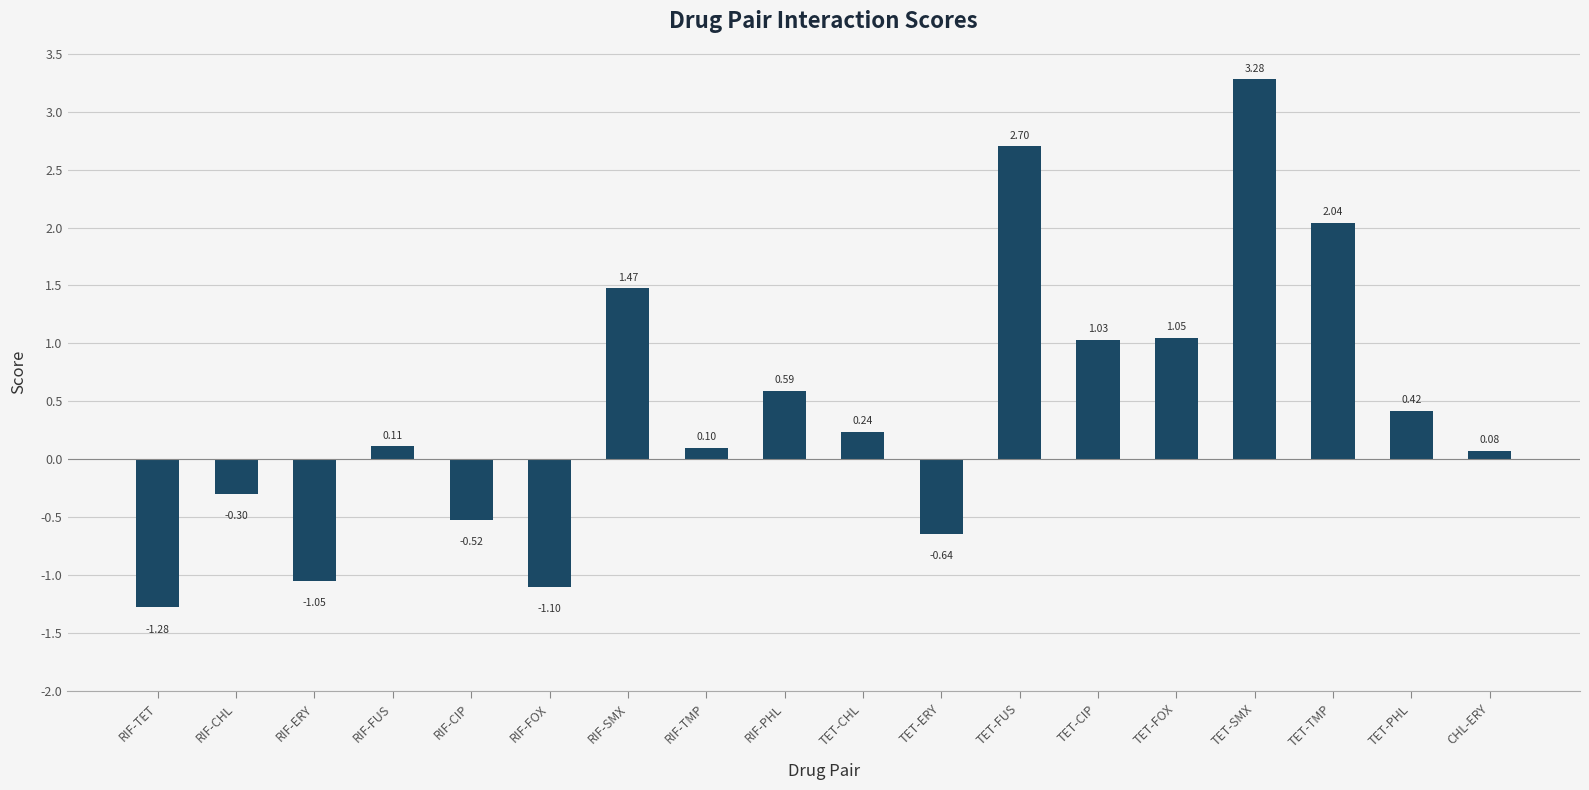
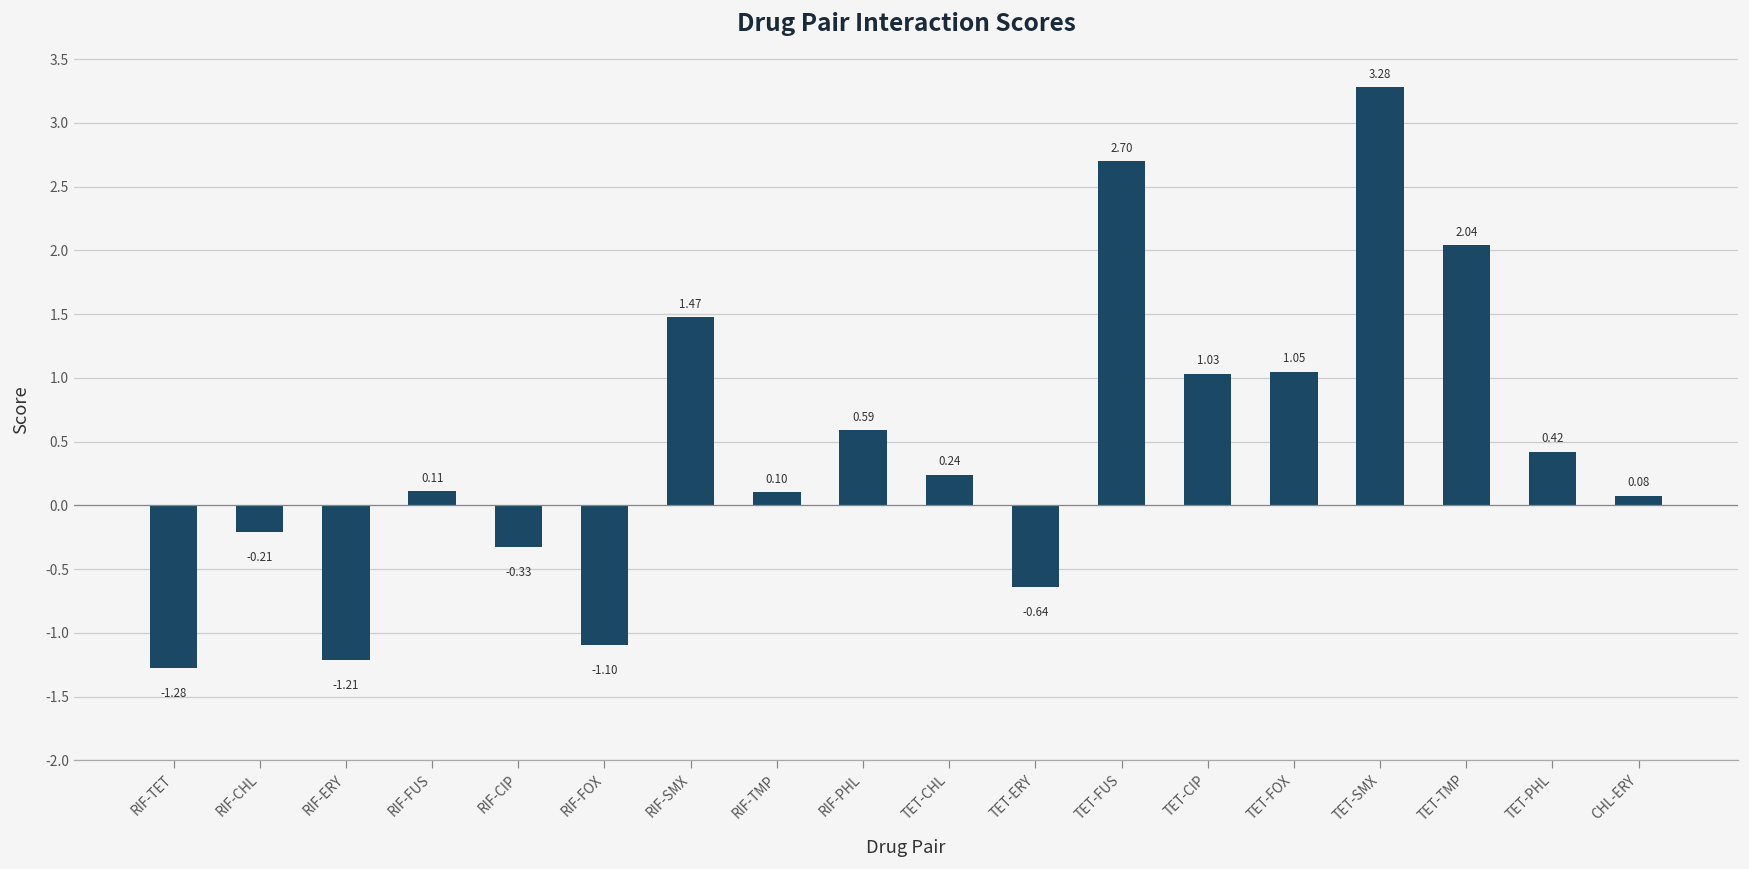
RIF-CHL: -0.30 -> -0.21
RIF-ERY: -1.05 -> -1.21
RIF-CIP: -0.52 -> -0.33
